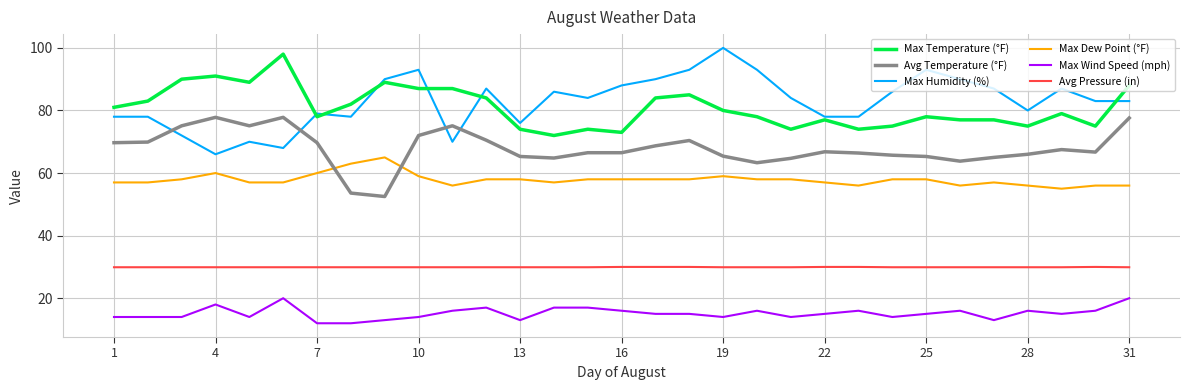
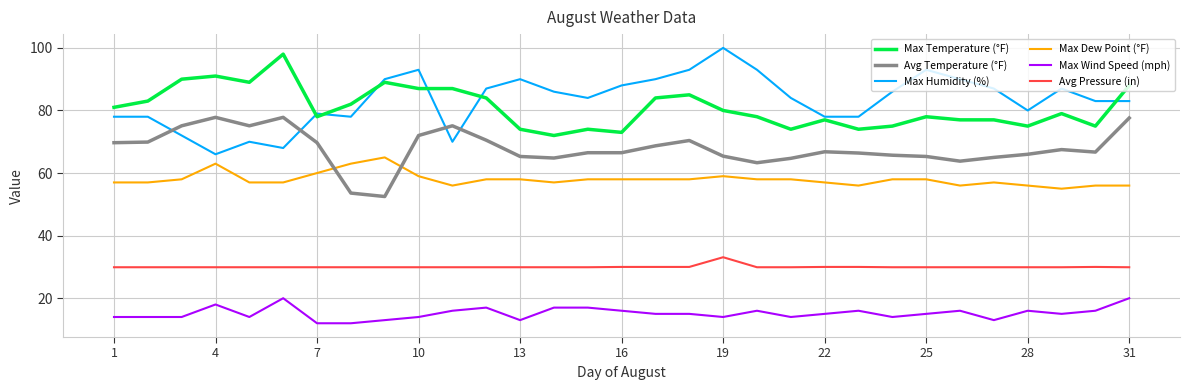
Max Dew Point (°F), 4: 60 -> 63
Max Humidity (%), 13: 76 -> 90
Avg Pressure (in), 19: 30 -> 33
